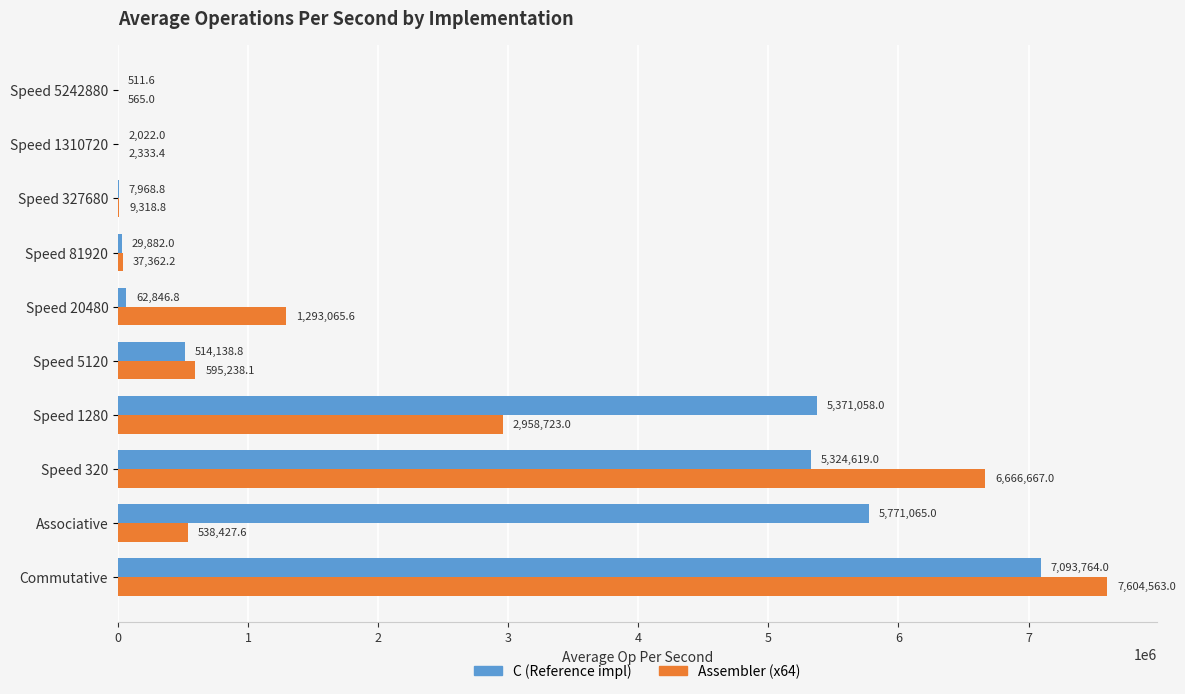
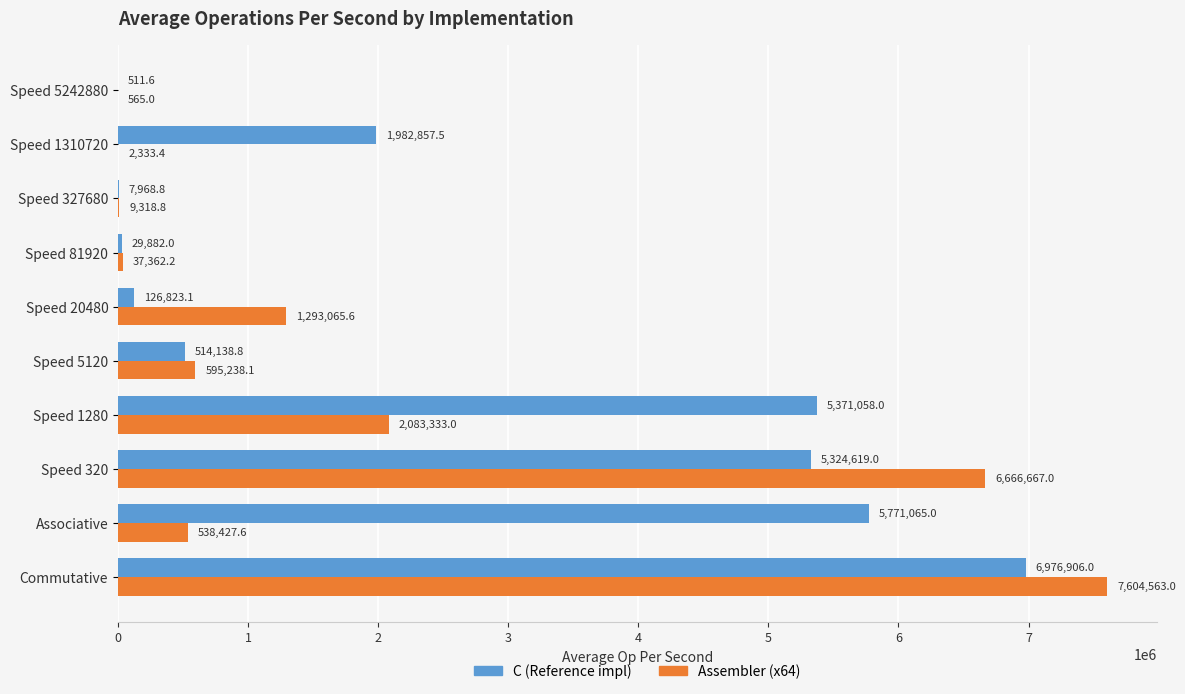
C (Reference impl), Speed 1310720: 2,022.0 -> 1,982,857.5
C (Reference impl), Speed 20480: 62,846.8 -> 126,823.1
Assembler (x64), Speed 1280: 2,958,723.0 -> 2,083,333.0
C (Reference impl), Commutative: 7,093,764.0 -> 6,976,906.0
